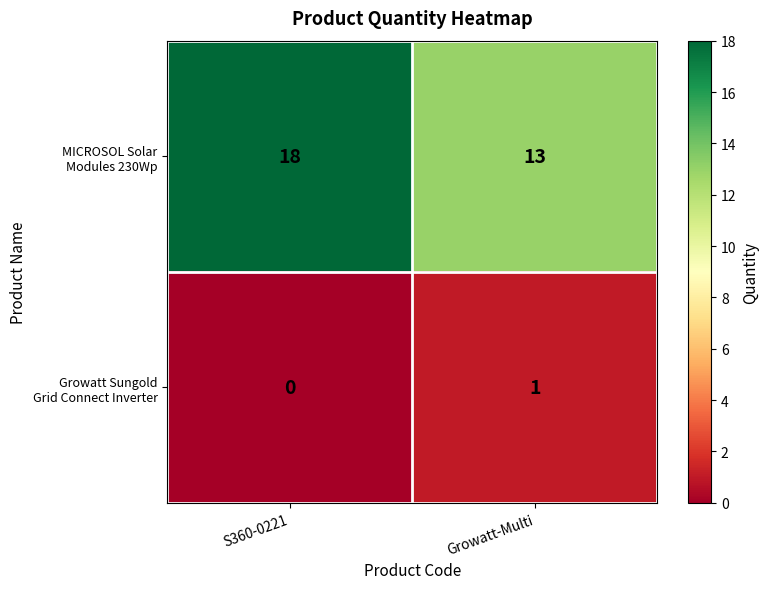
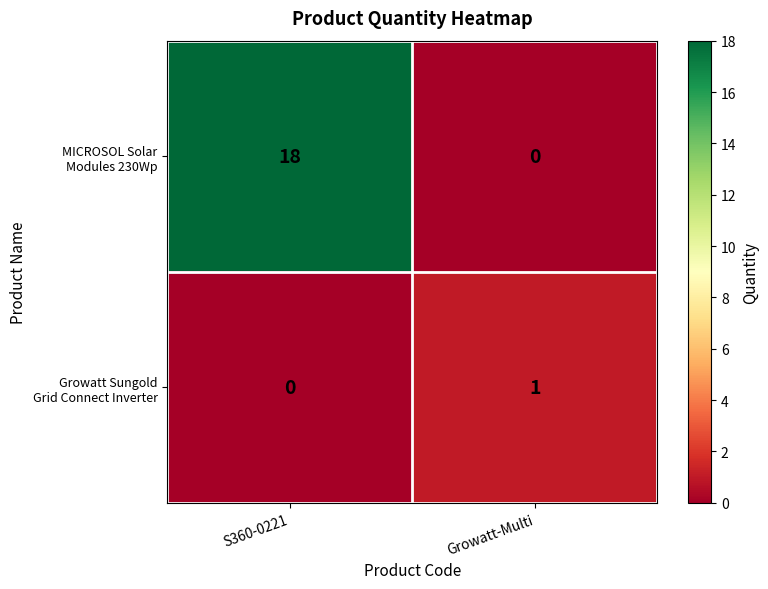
MICROSOL Solar Modules 230Wp, Growatt-Multi: 13 -> 0
